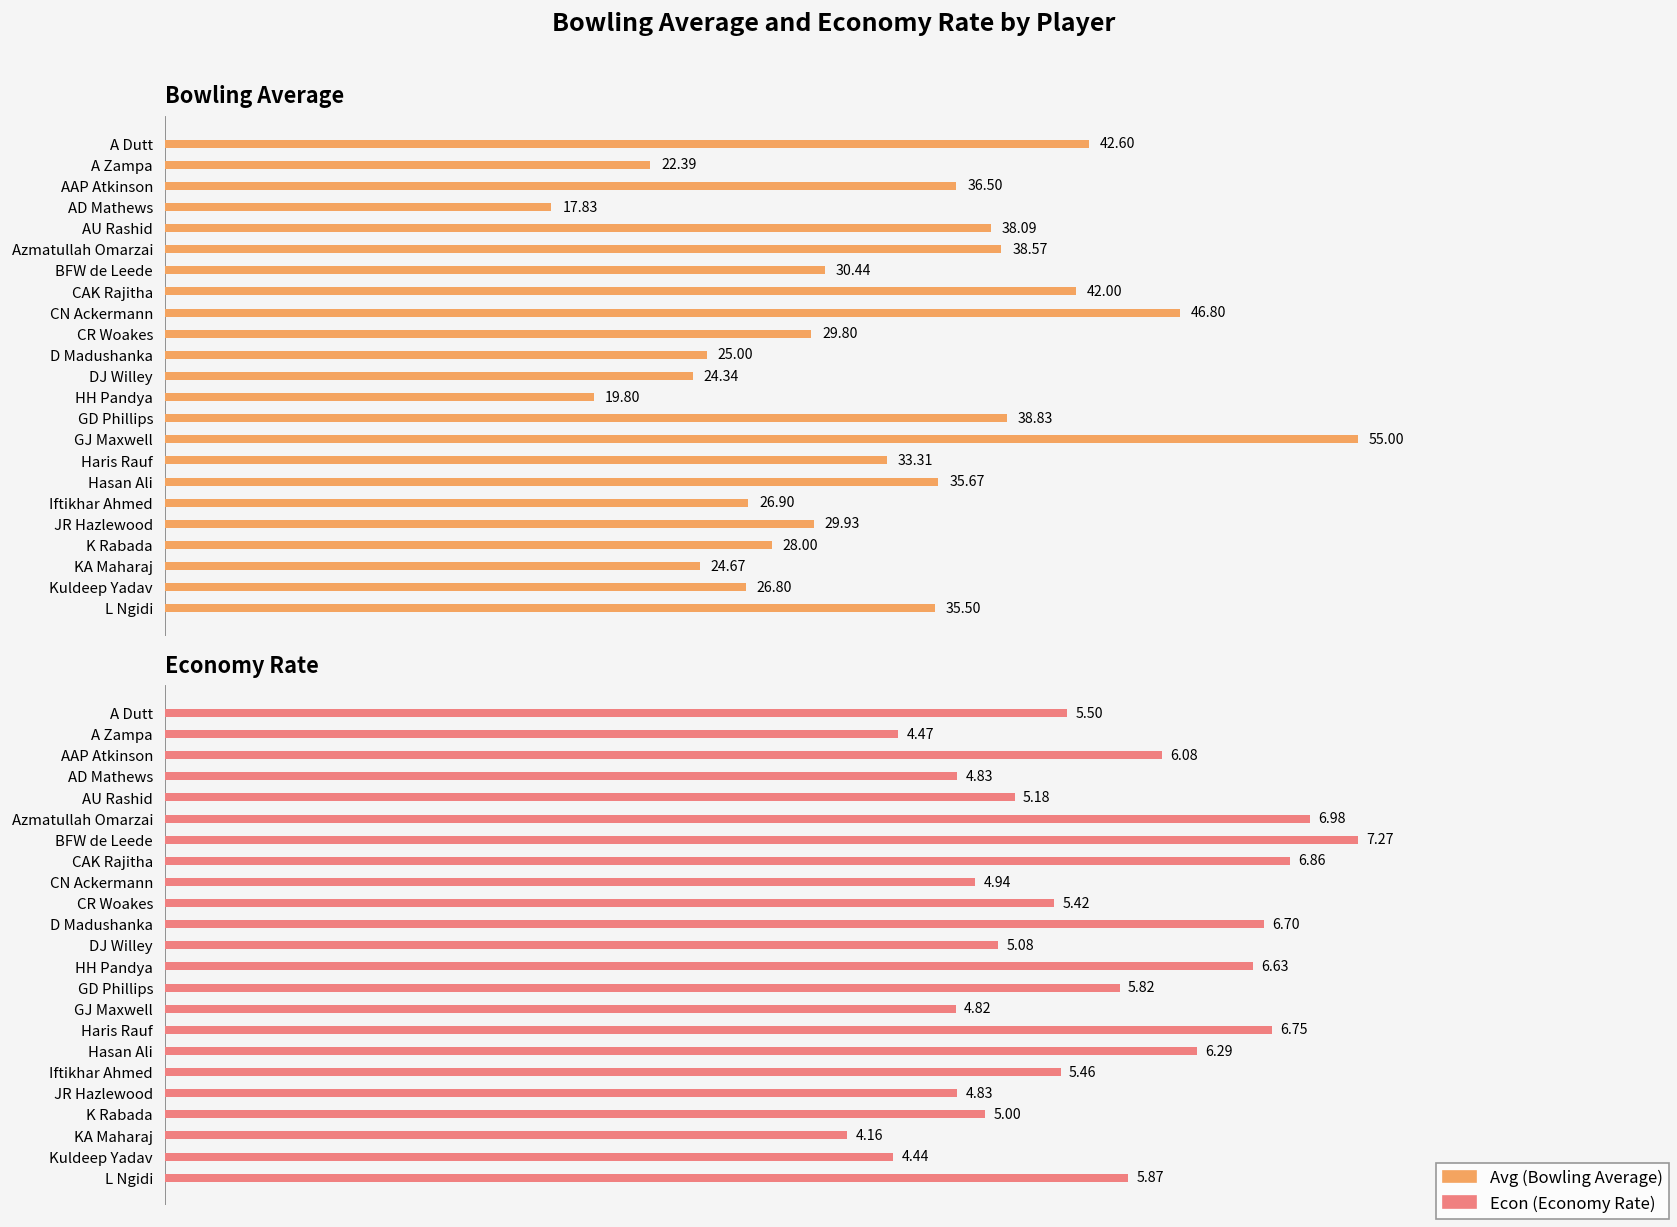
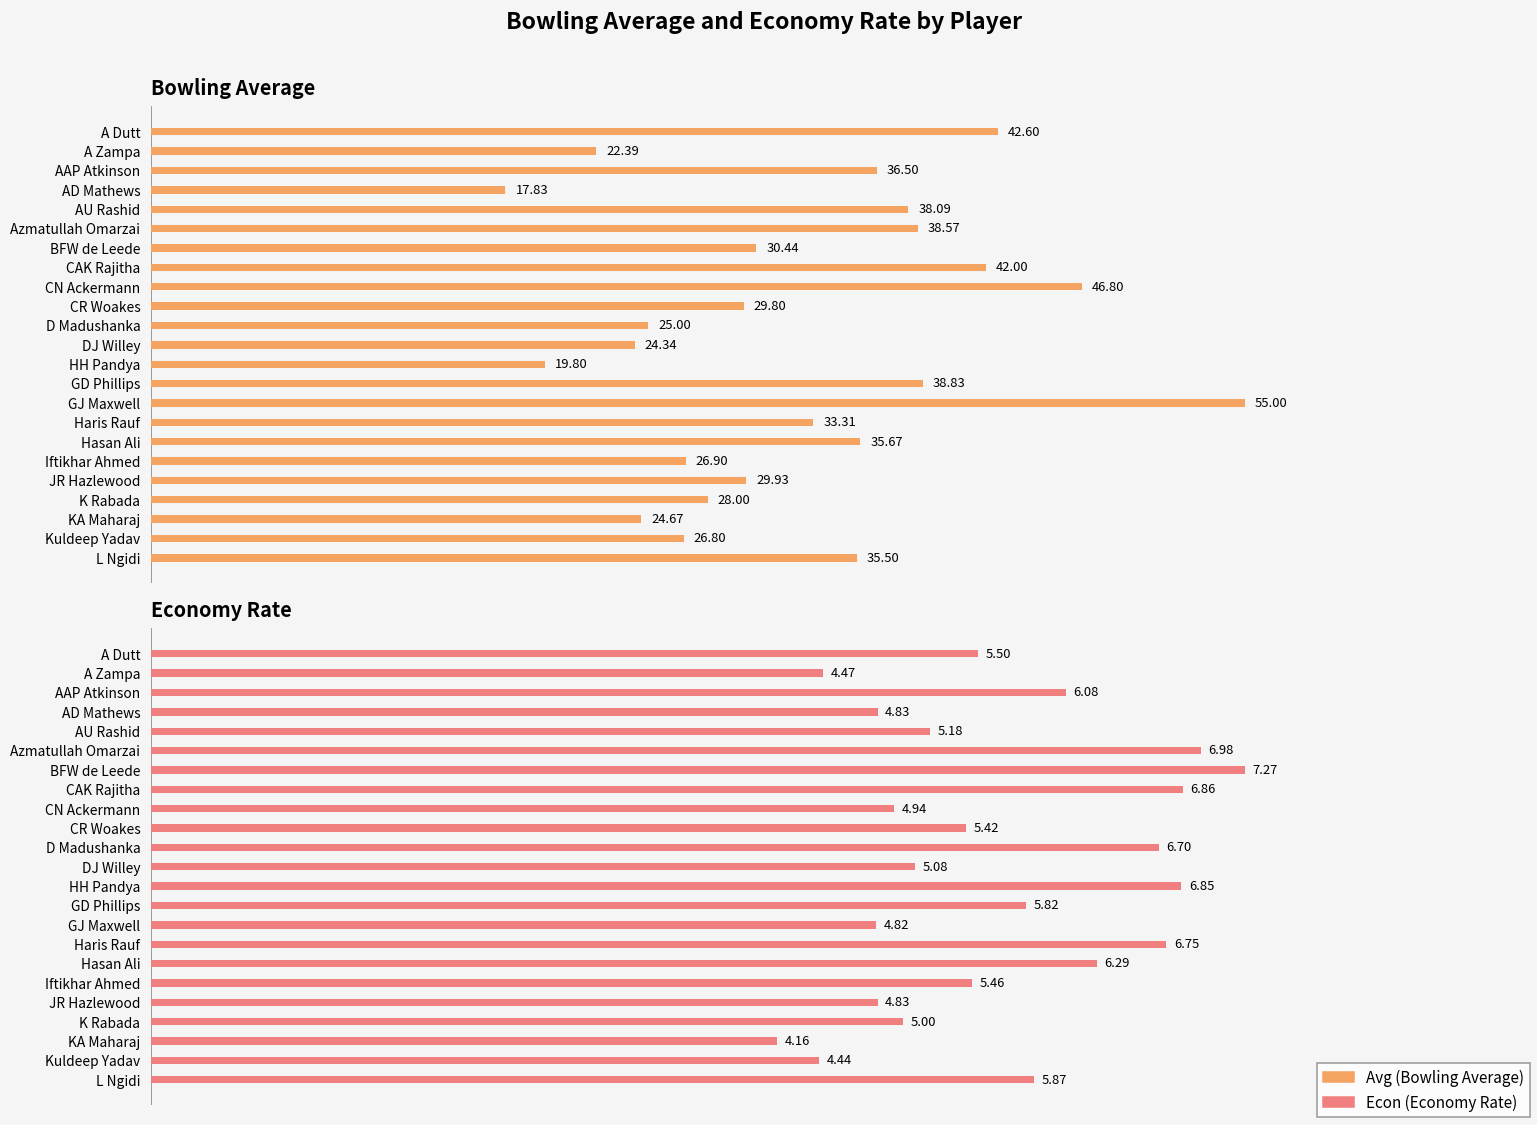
Economy Rate, HH Pandya: 6.63 -> 6.85
